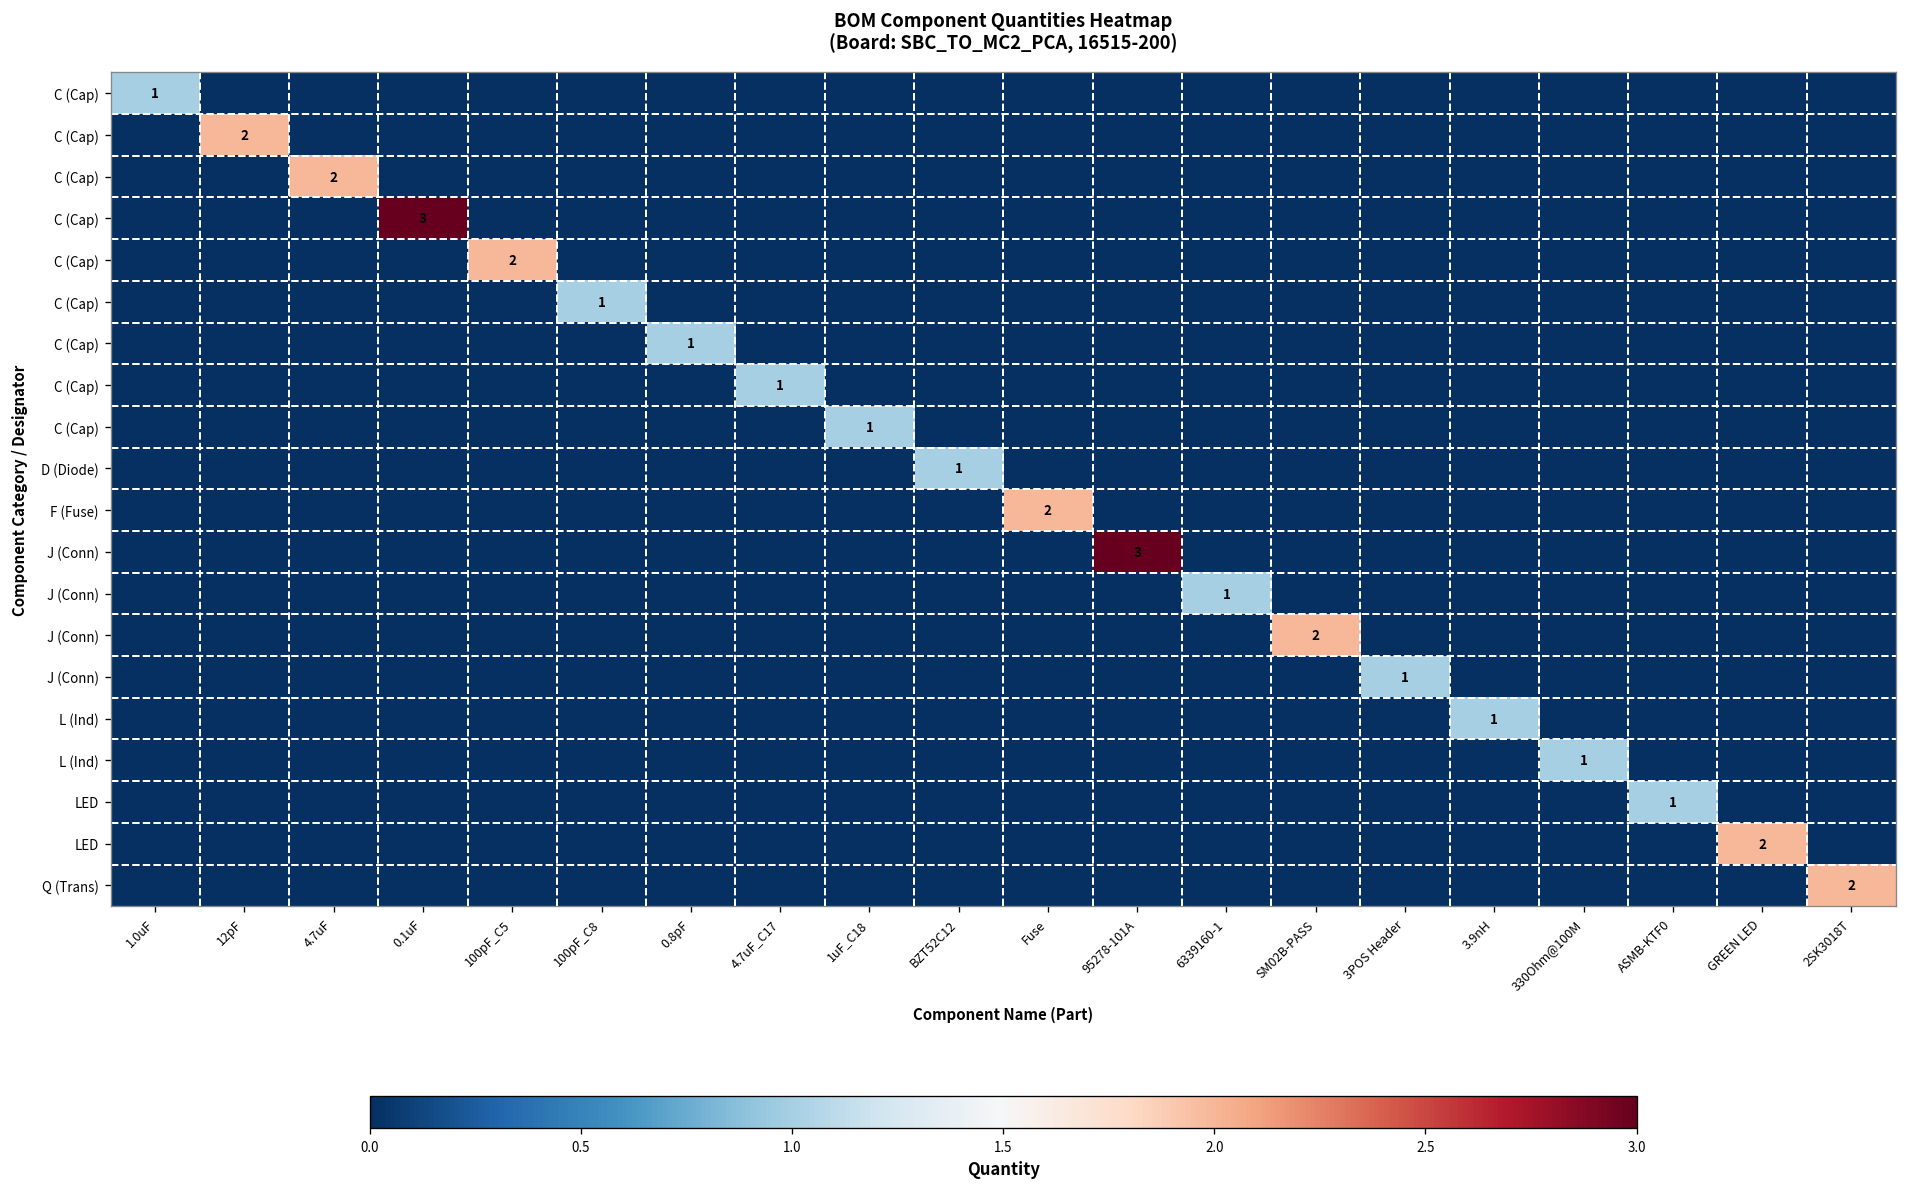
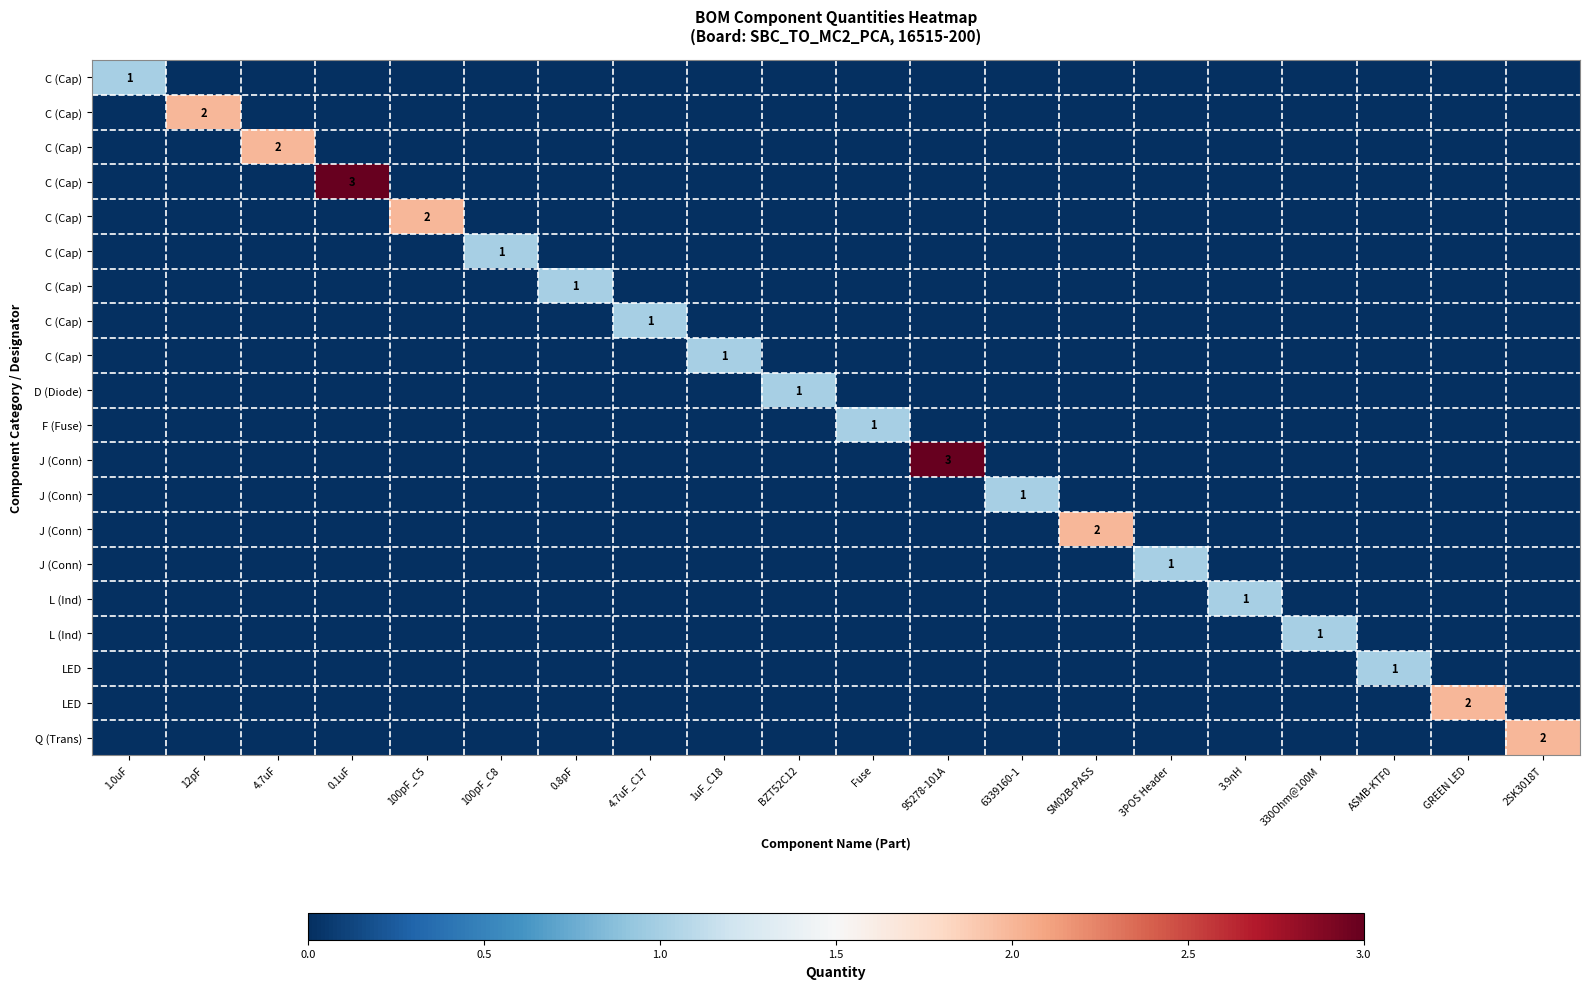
F (Fuse), Fuse: 2 -> 1
